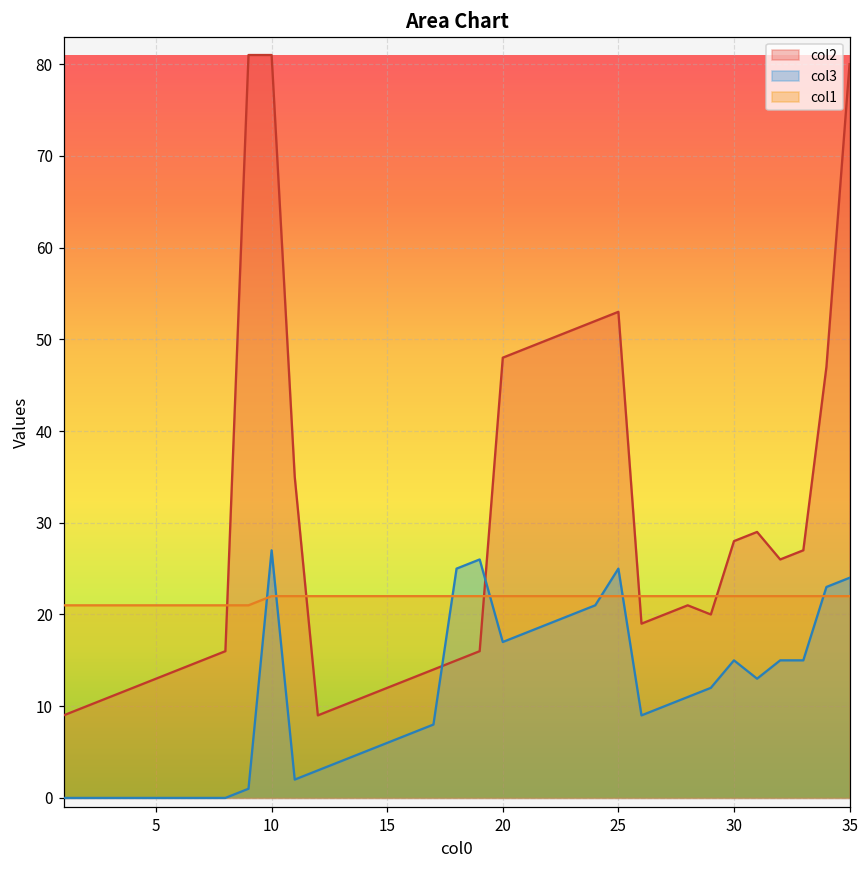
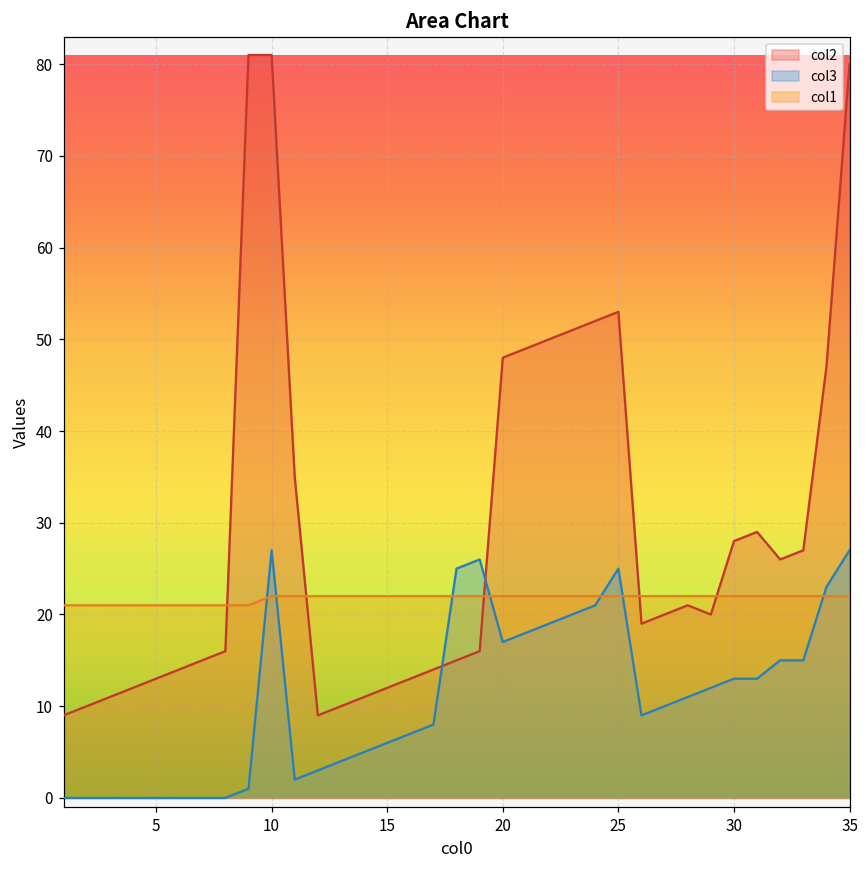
col3, 30: 15 -> 13
col3, 35: 24 -> 27
